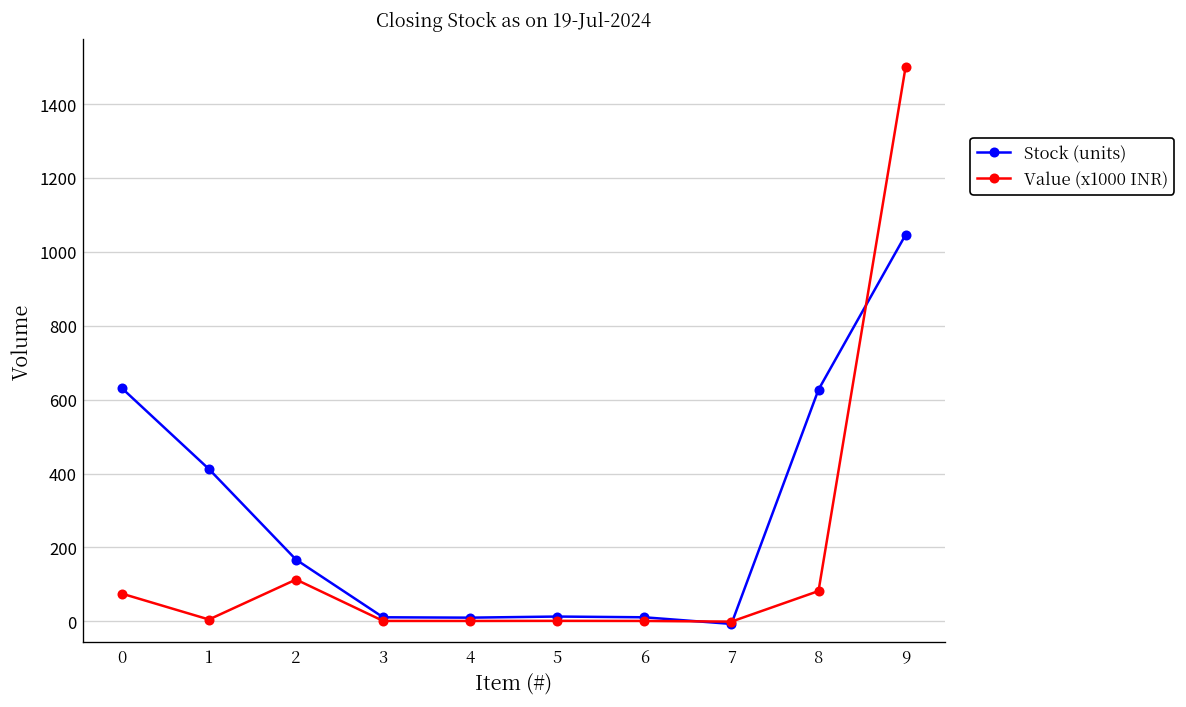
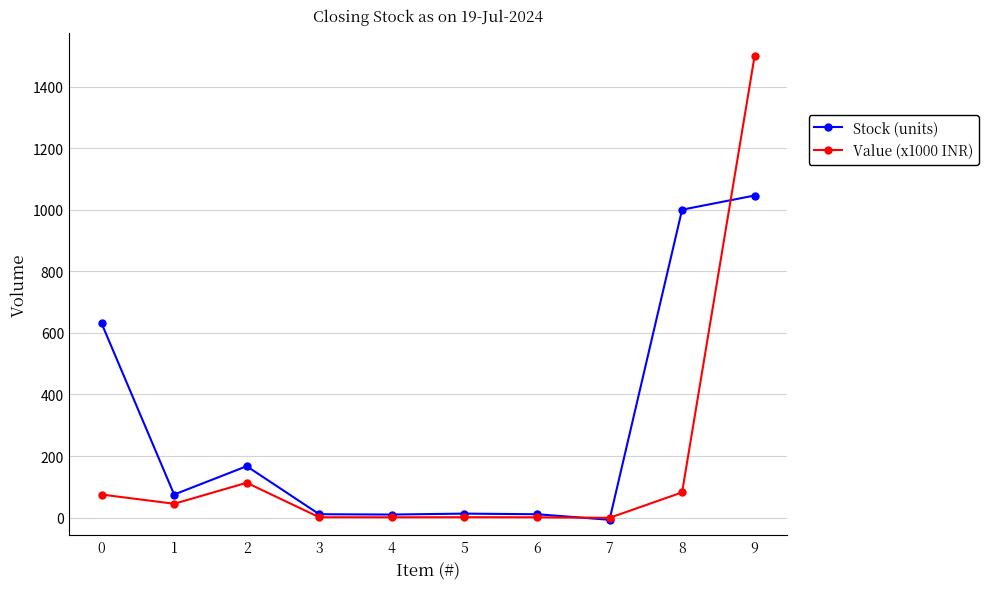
Stock (units), 1: 410 -> 80
Value (x1000 INR), 1: 10 -> 50
Stock (units), 8: 630 -> 1000
